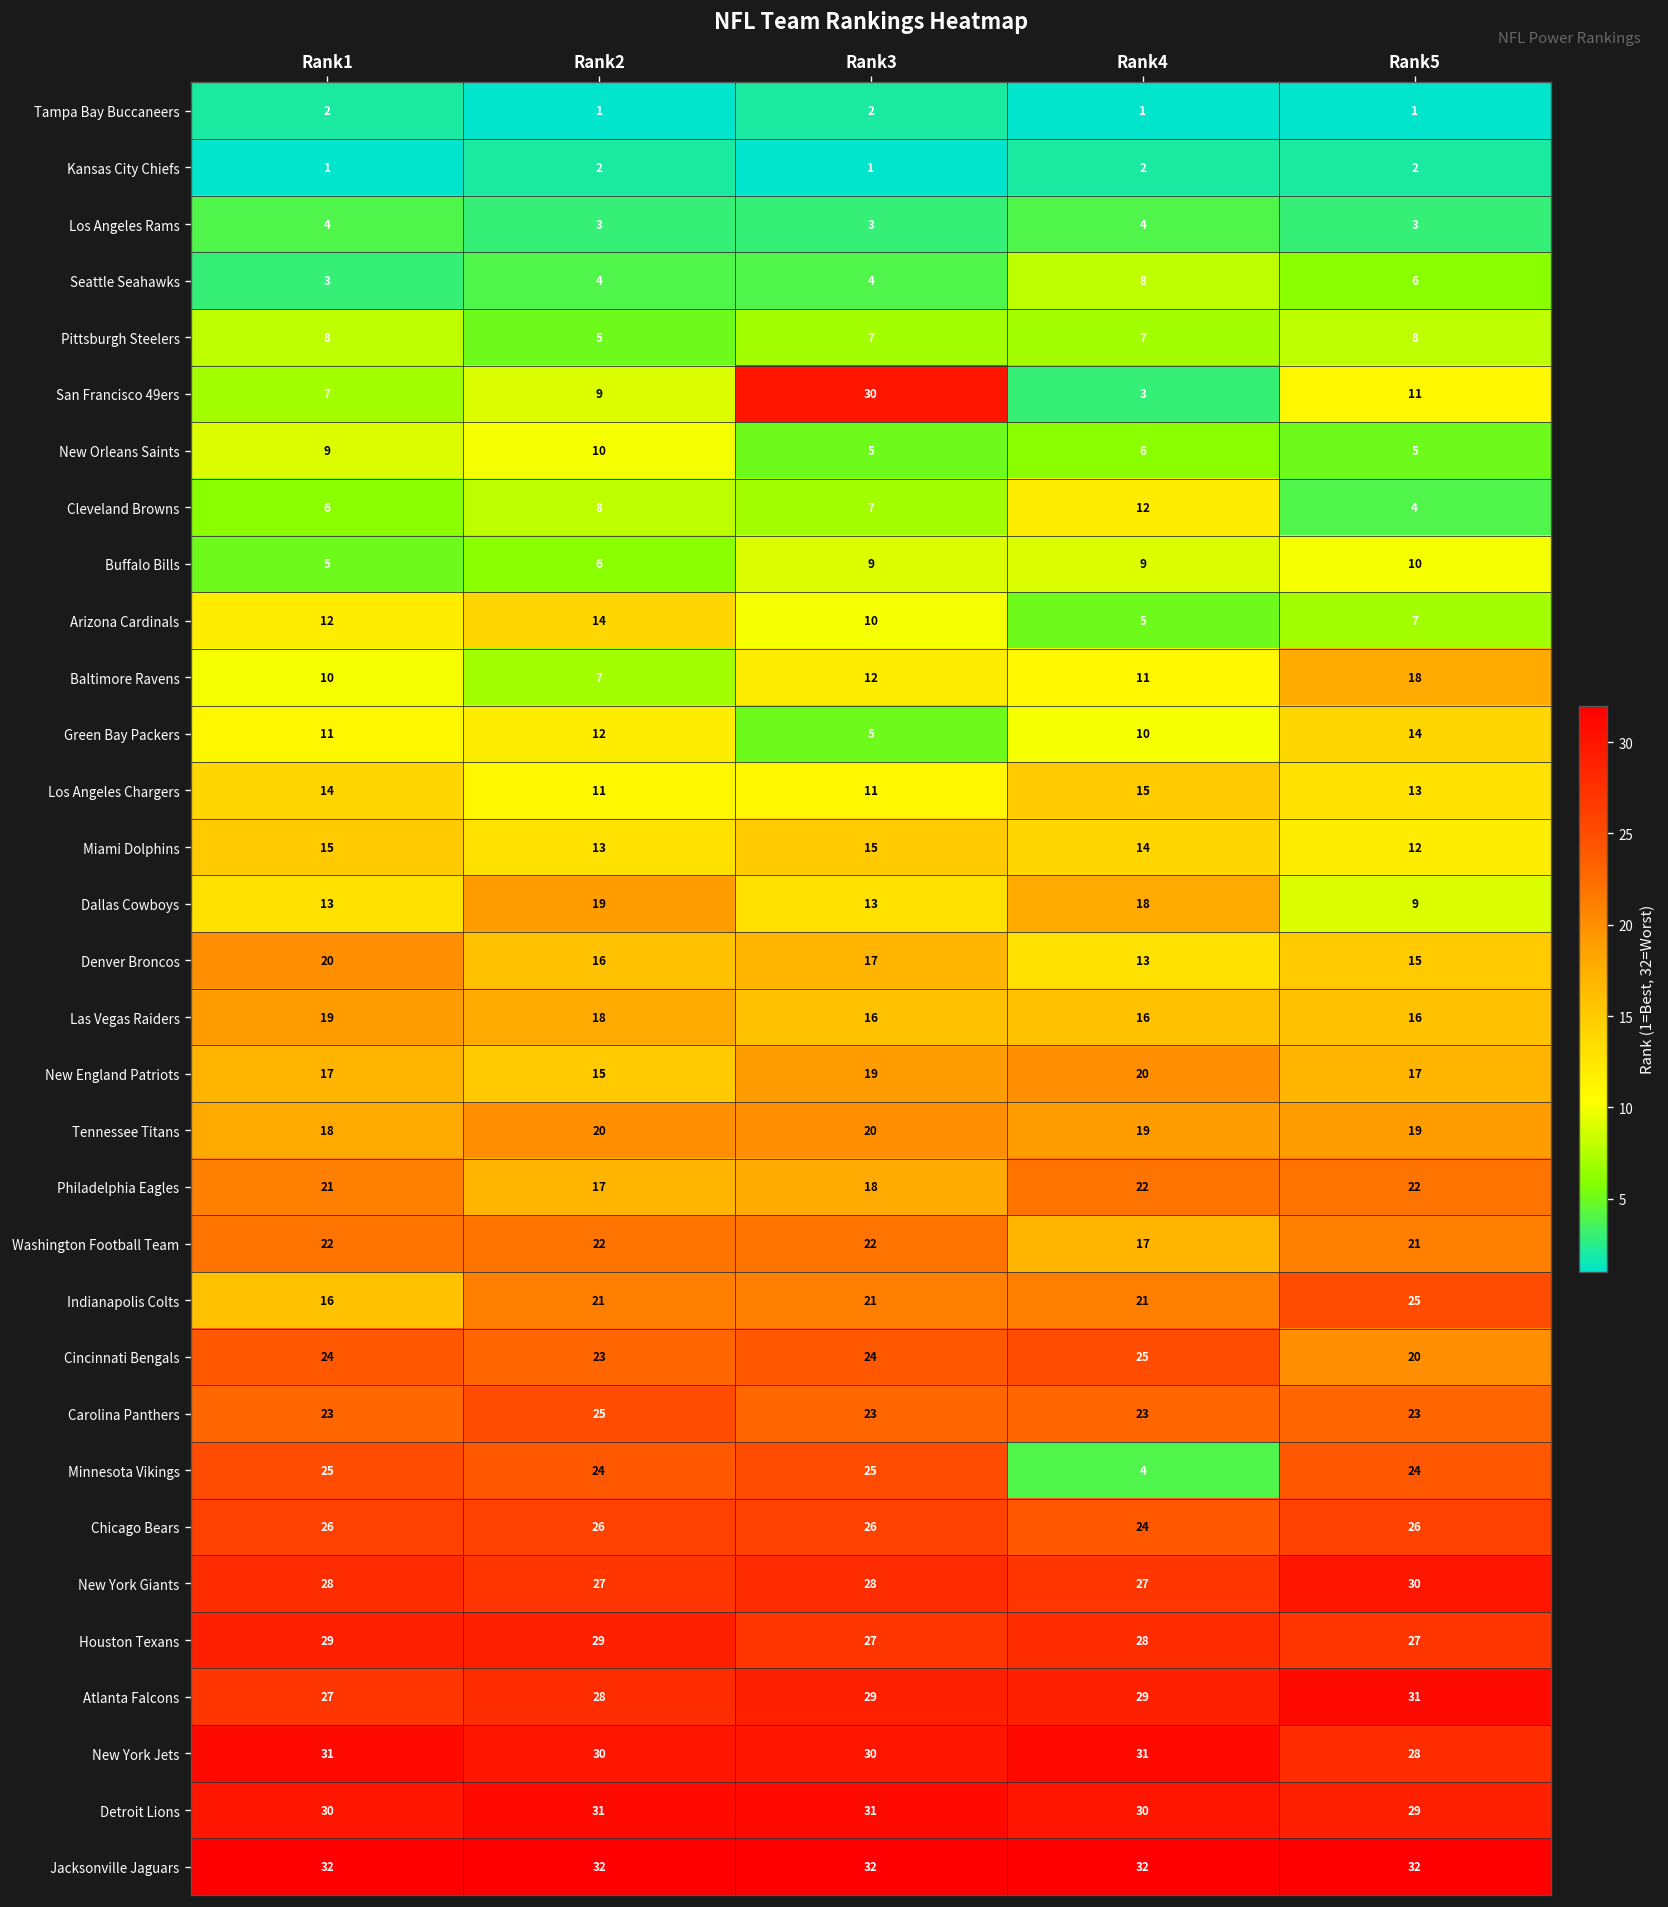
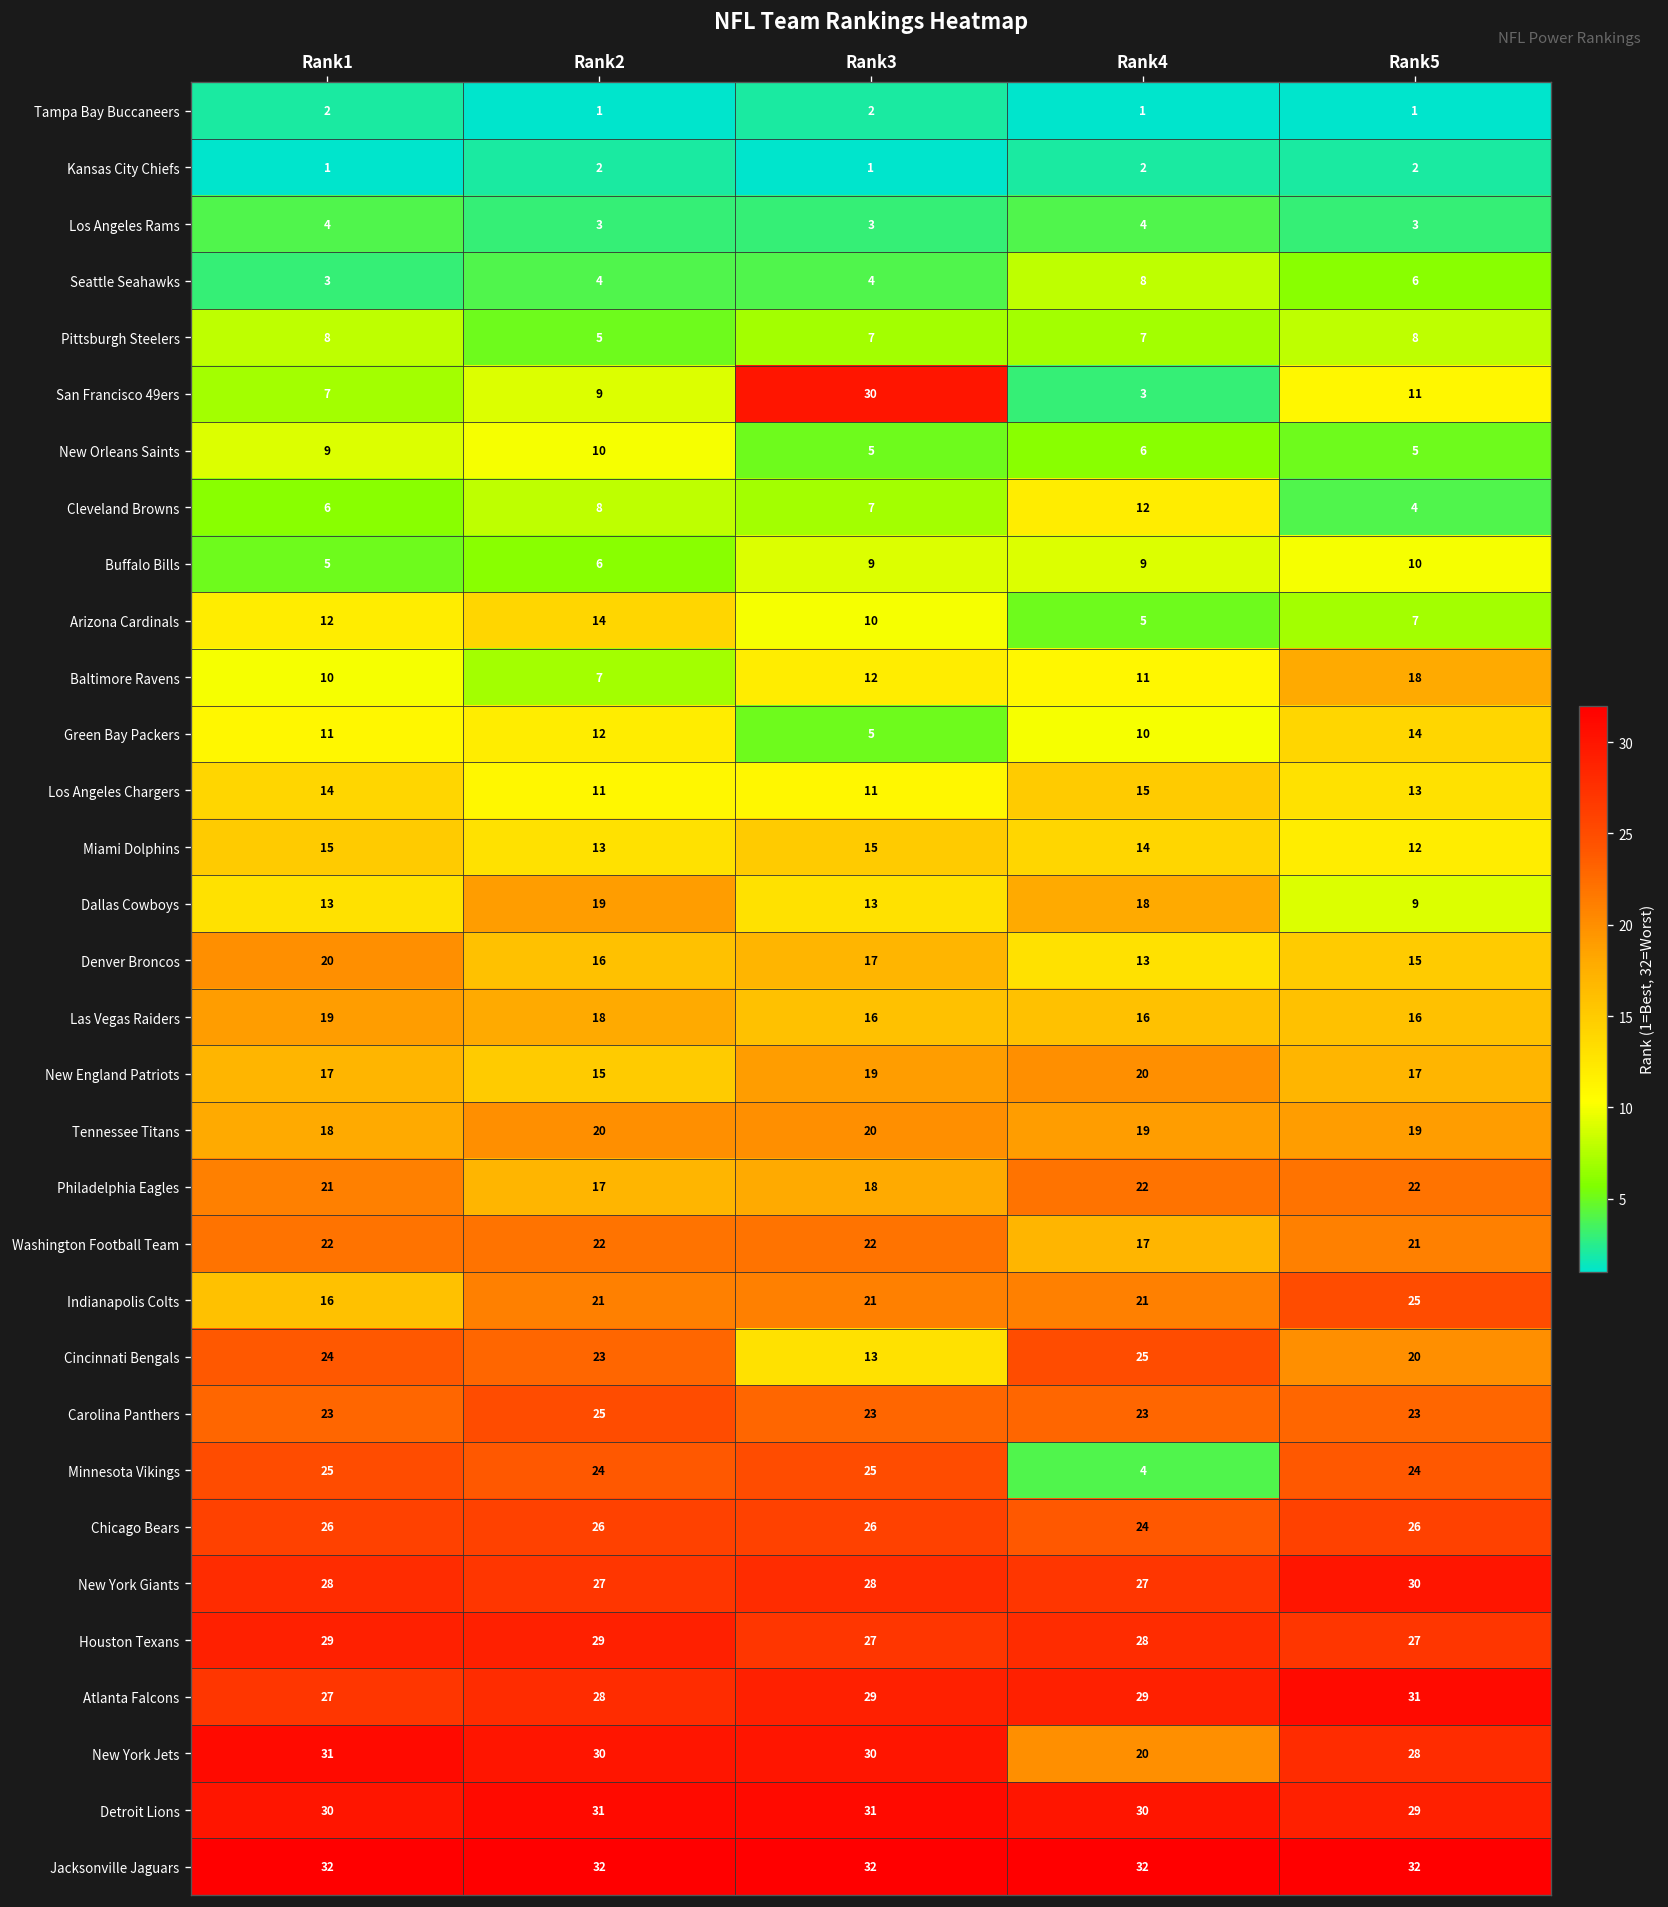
Cincinnati Bengals, Rank3: 24 -> 13
New York Jets, Rank4: 31 -> 20
